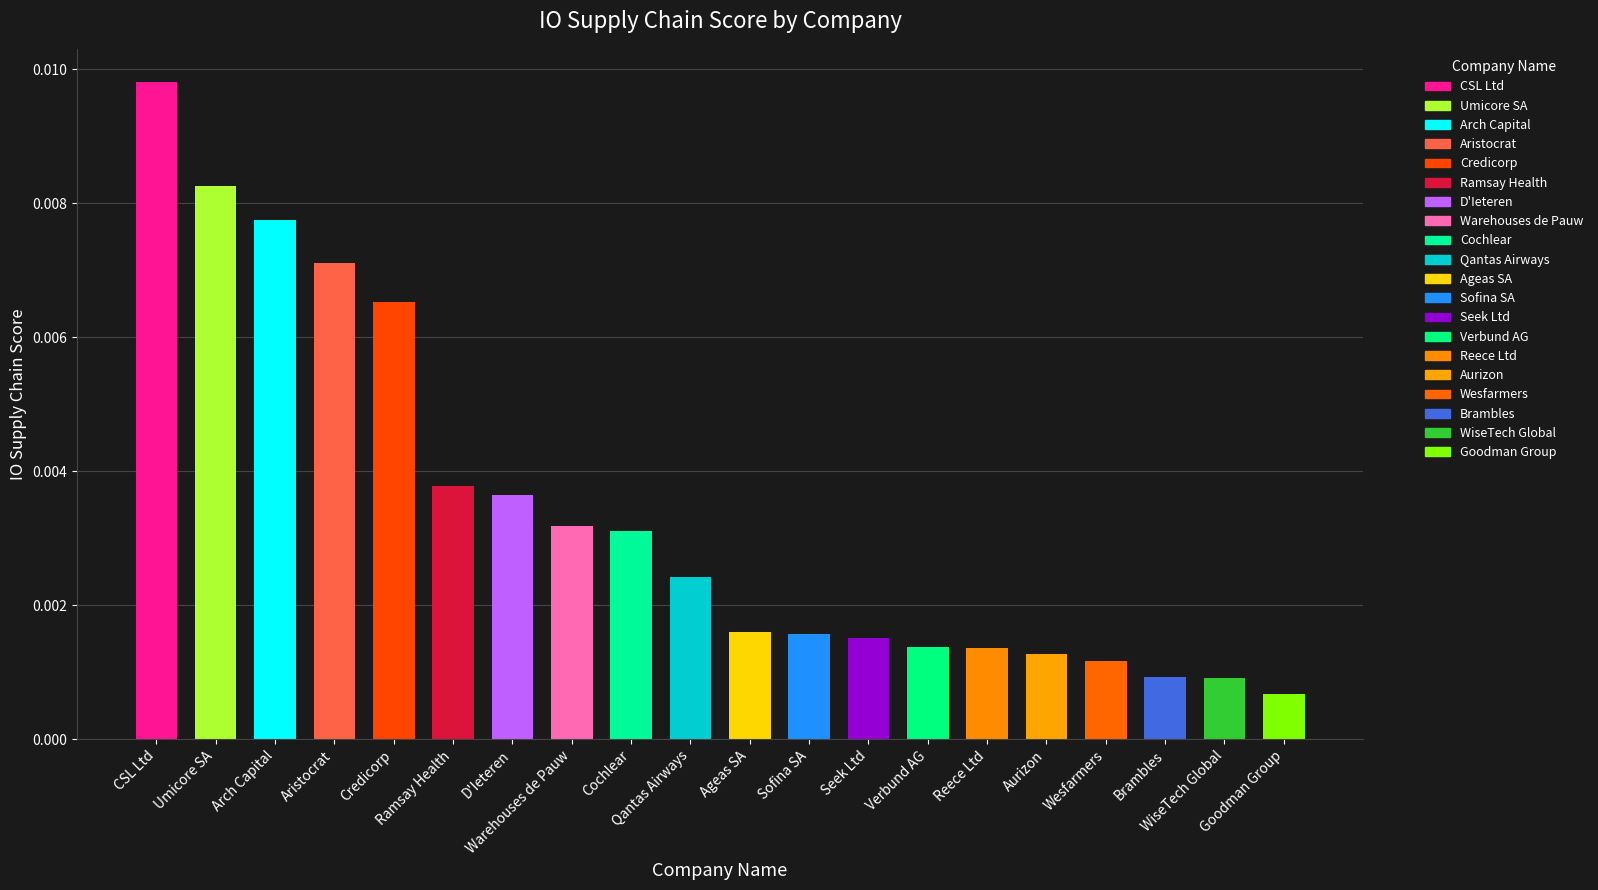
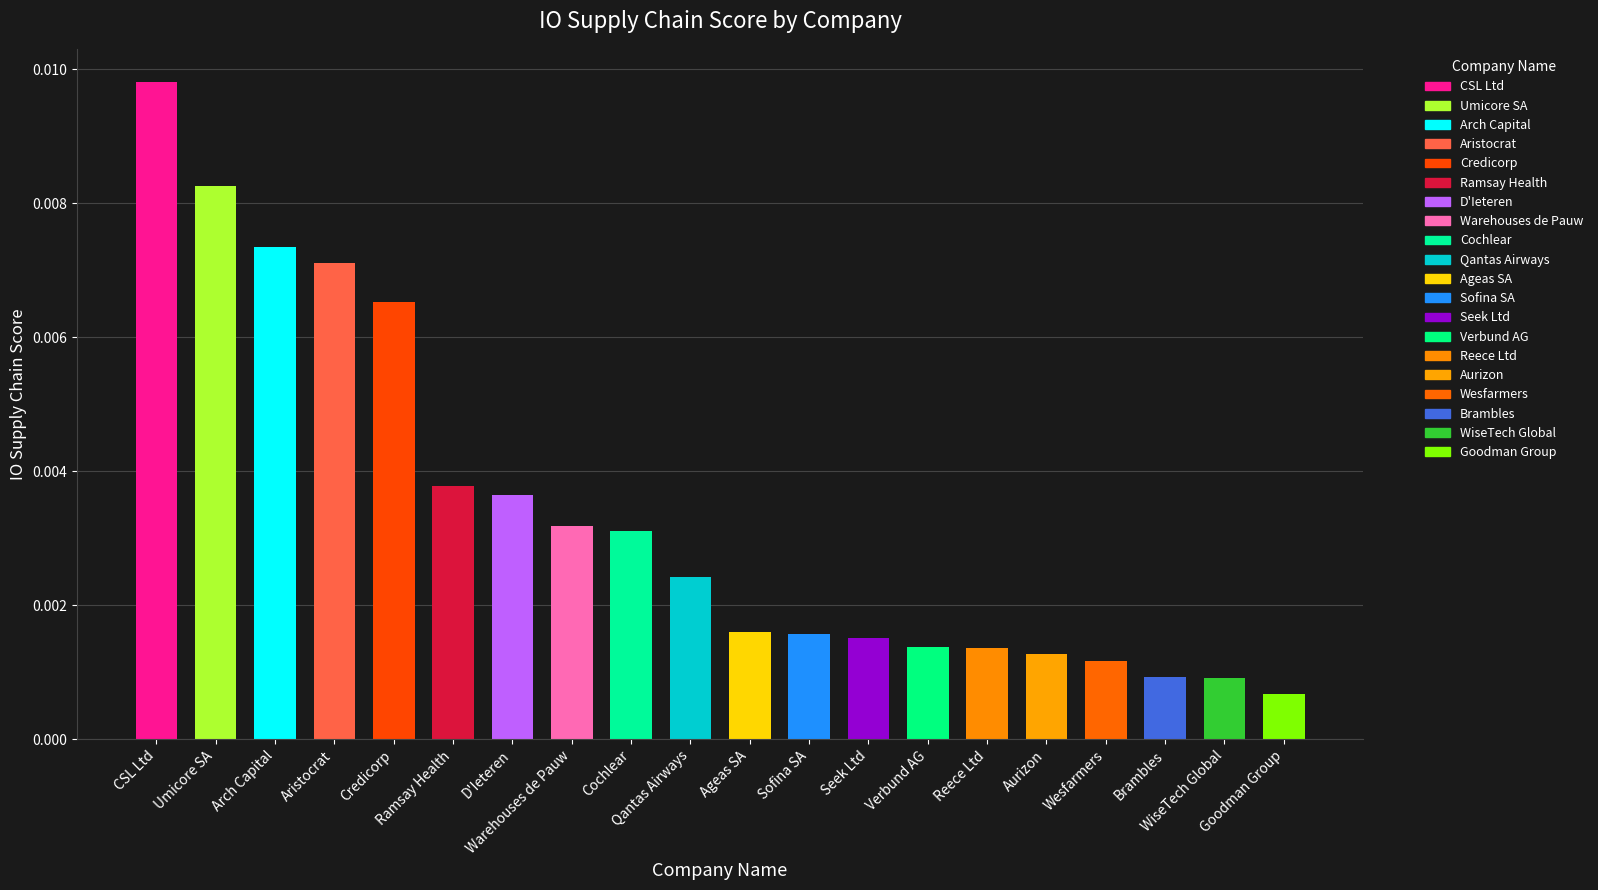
Arch Capital: 0.0077 -> 0.0073
